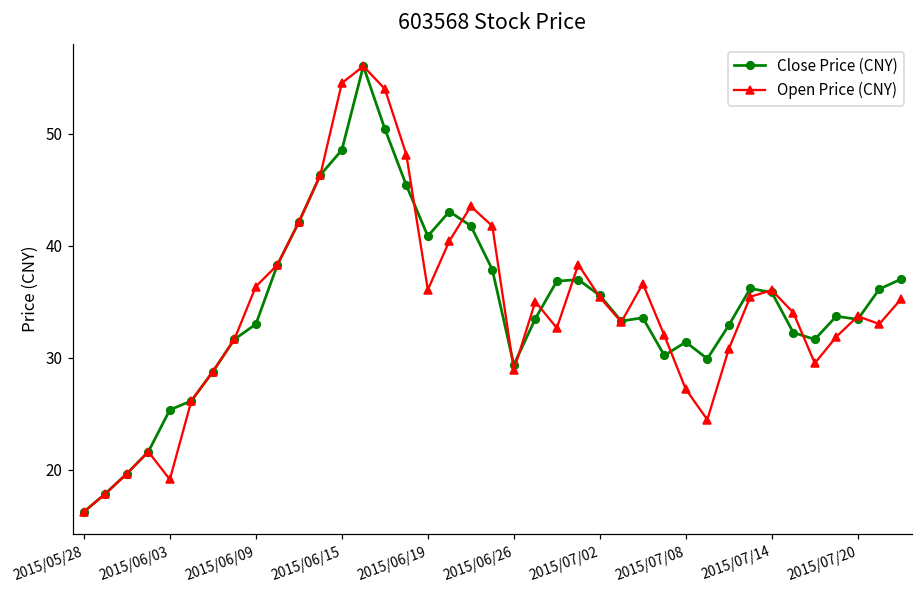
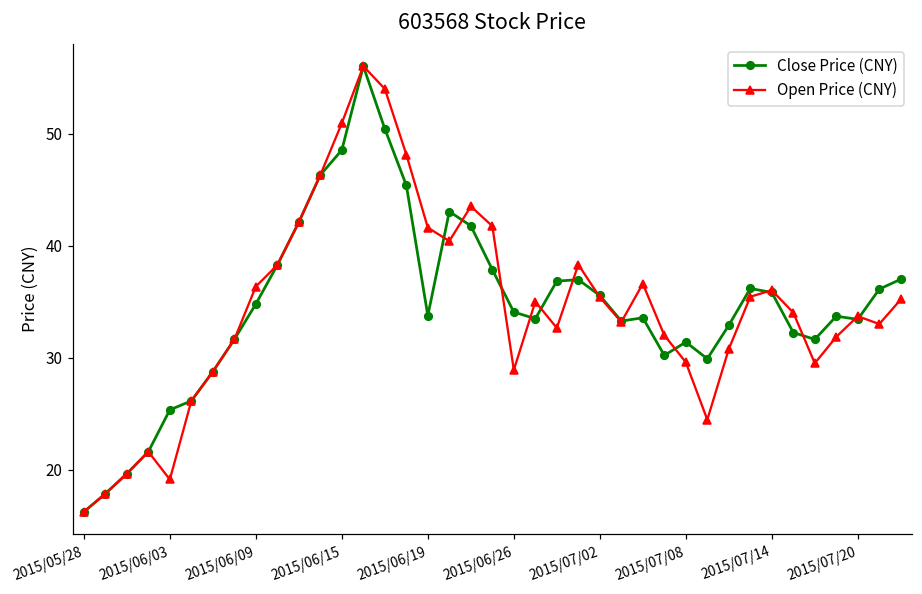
Close Price (CNY), 2015/06/09: 33.0 -> 34.8
Open Price (CNY), 2015/06/15: 54.5 -> 50.9
Close Price (CNY), 2015/06/19: 40.9 -> 33.8
Open Price (CNY), 2015/06/19: 36.1 -> 41.6
Close Price (CNY), 2015/06/26: 29.4 -> 34.1
Open Price (CNY), 2015/07/08: 27.2 -> 29.6
